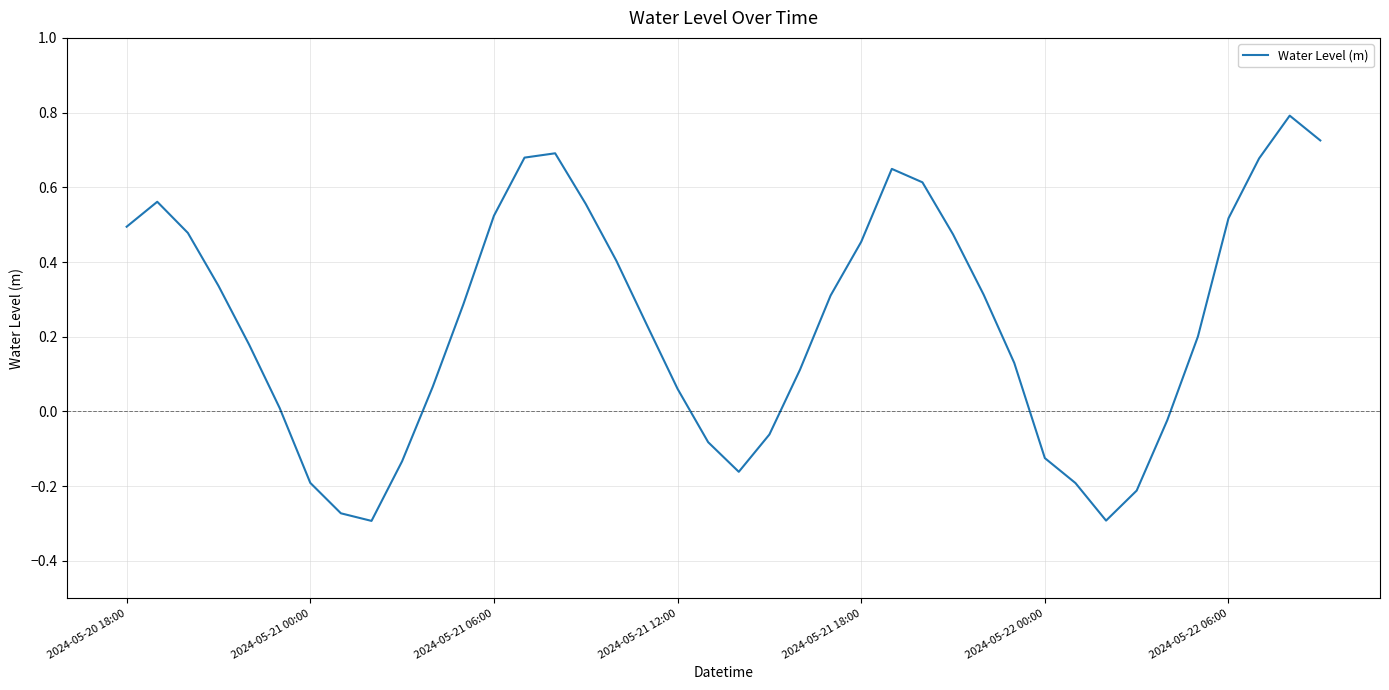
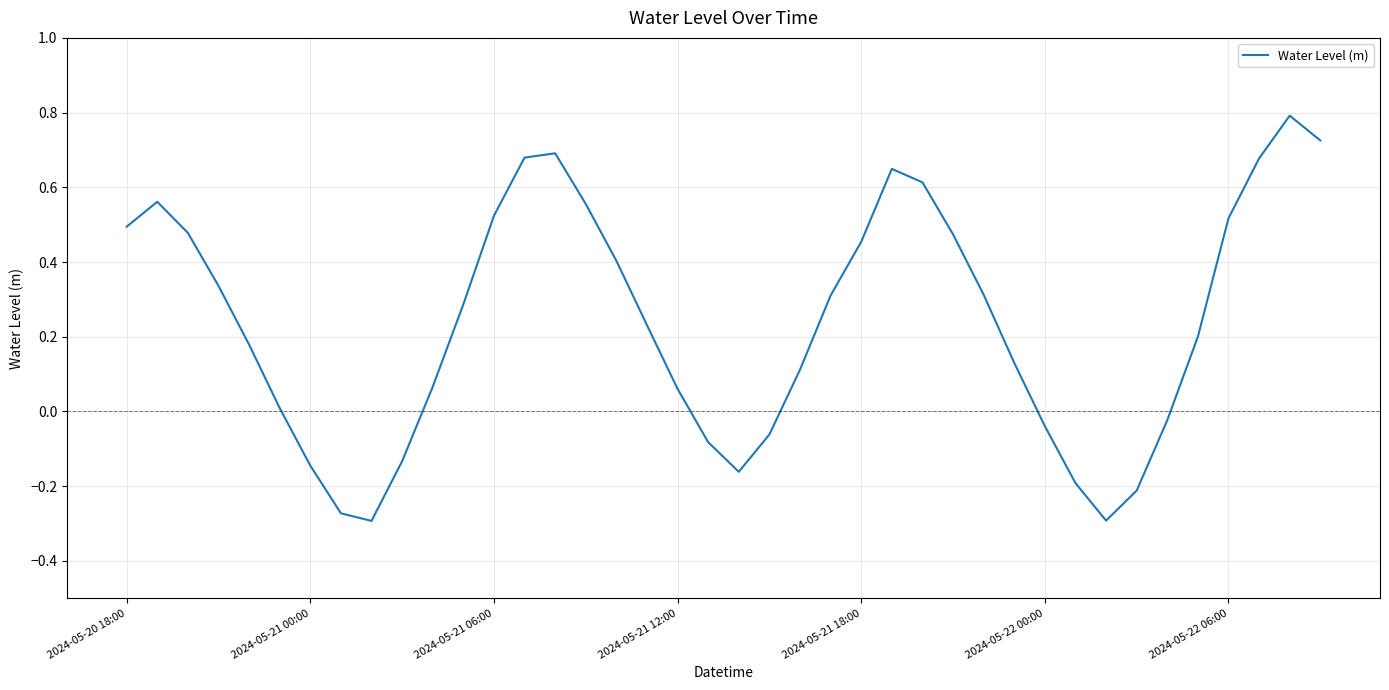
2024-05-21 00:00: -0.19 -> -0.14
2024-05-22 00:00: -0.12 -> -0.04
